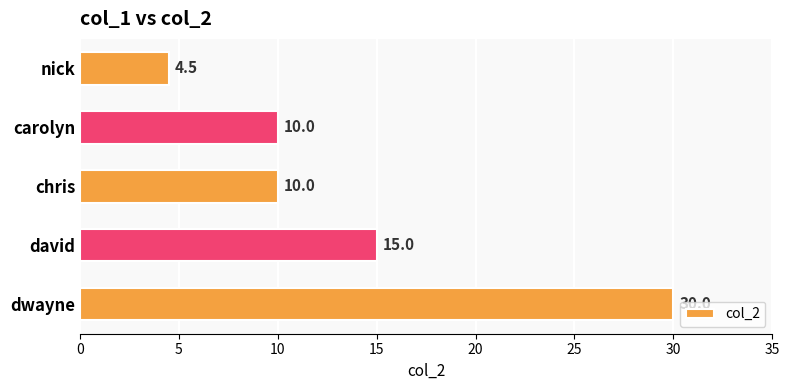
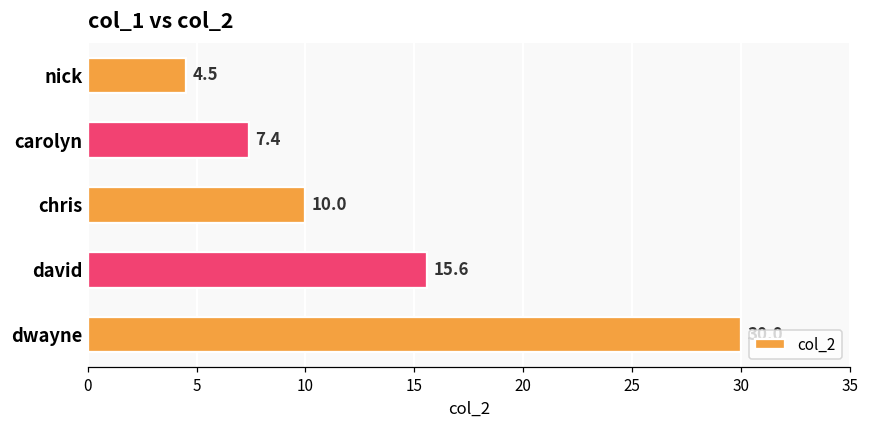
carolyn: 10.0 -> 7.4
david: 15.0 -> 15.6
